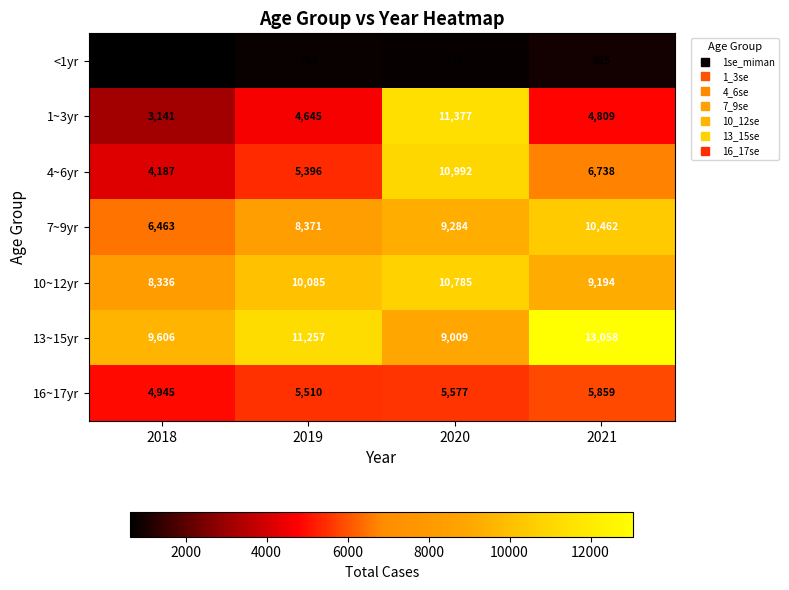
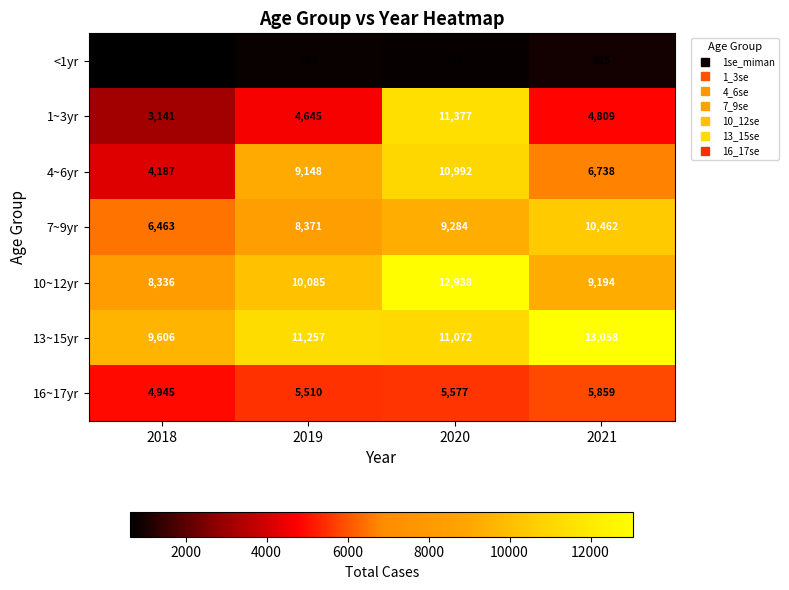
4~6yr, 2019: 5,396 -> 9,148
10~12yr, 2020: 10,785 -> 12,938
13~15yr, 2020: 9,009 -> 11,072
